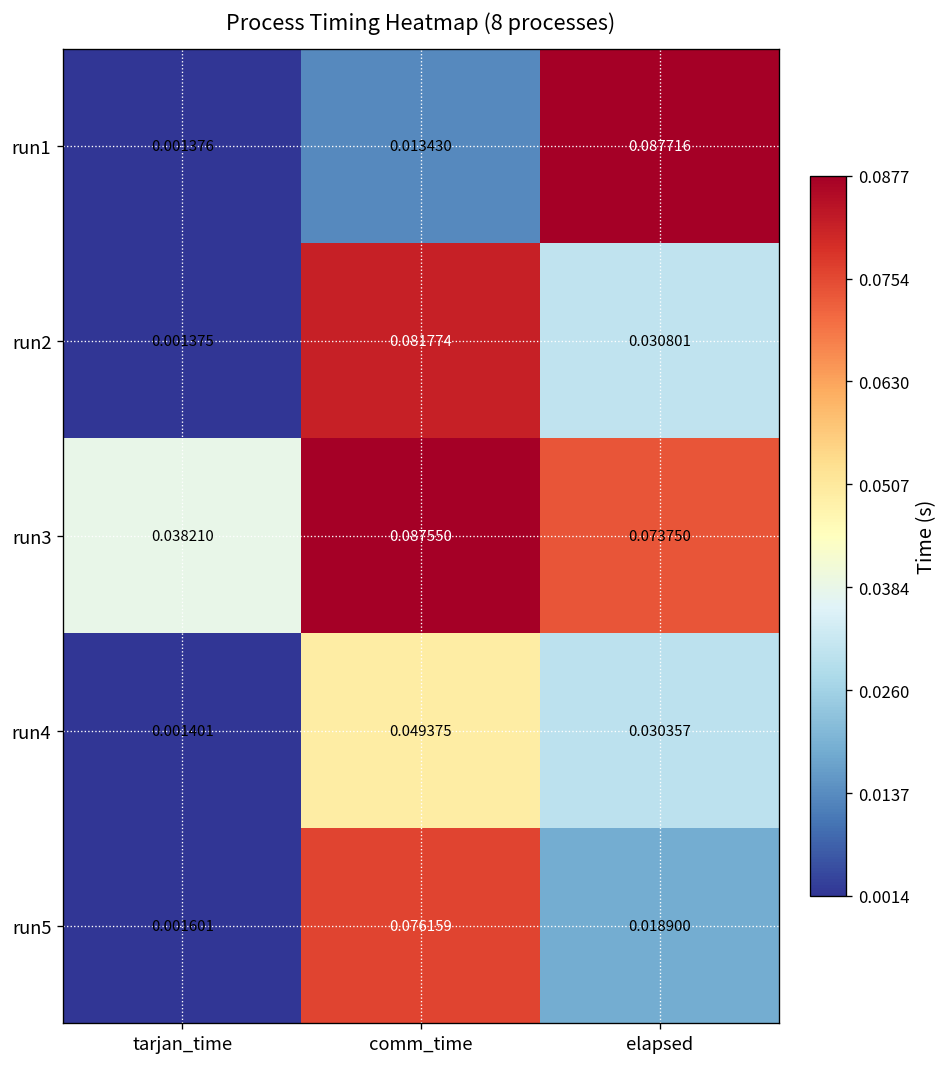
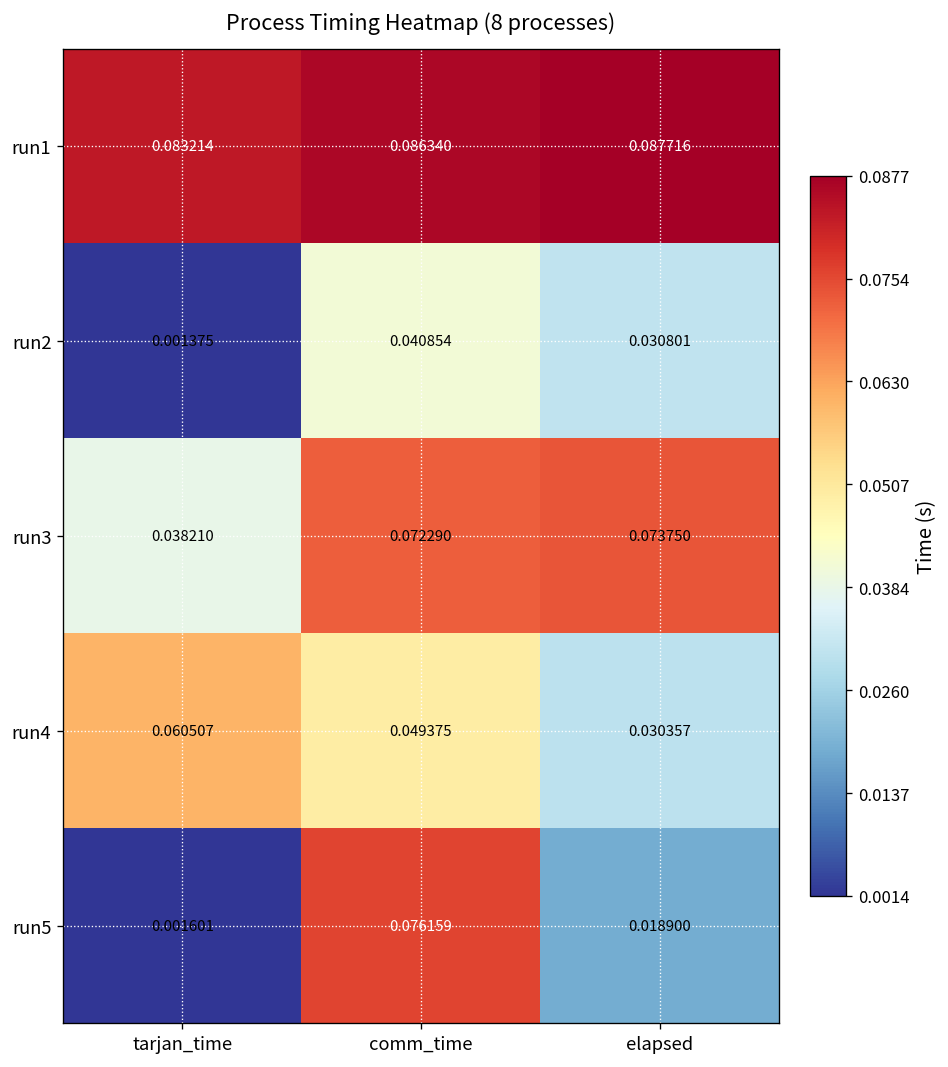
run1, tarjan_time: 0.001376 -> 0.083214
run1, comm_time: 0.013430 -> 0.086340
run2, comm_time: 0.081774 -> 0.040854
run3, comm_time: 0.087550 -> 0.072290
run4, tarjan_time: 0.001401 -> 0.060507
